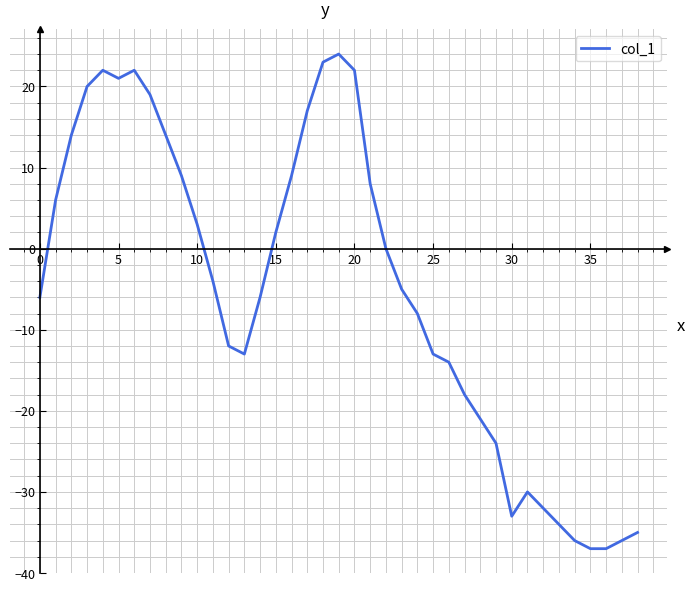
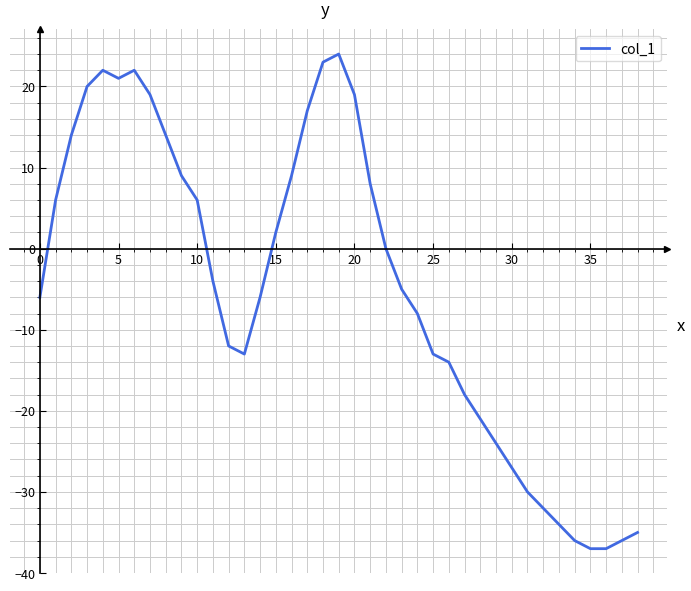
10: 3 -> 6
20: 22 -> 19
30: -33 -> -27
